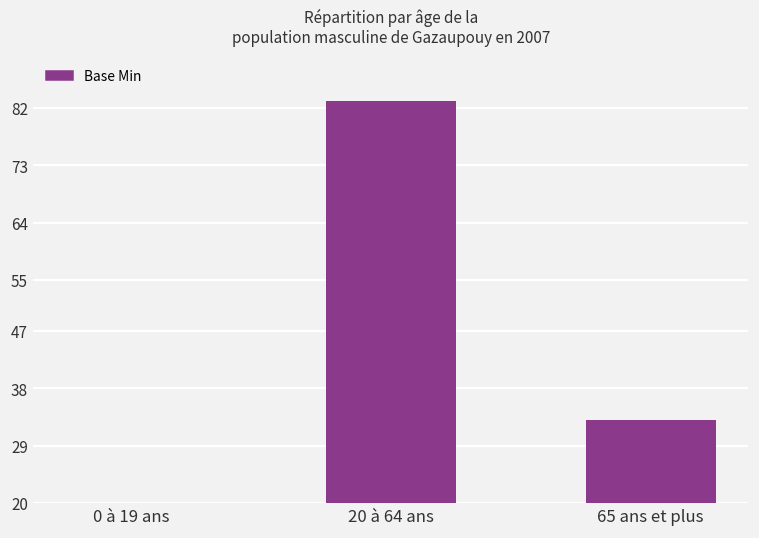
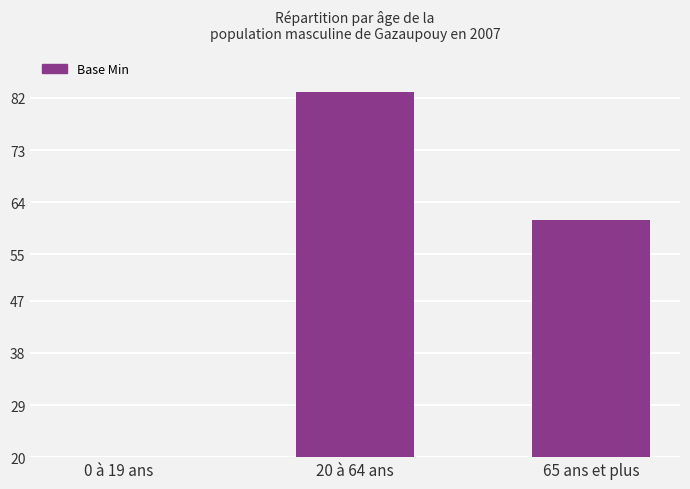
65 ans et plus: 33 -> 61
